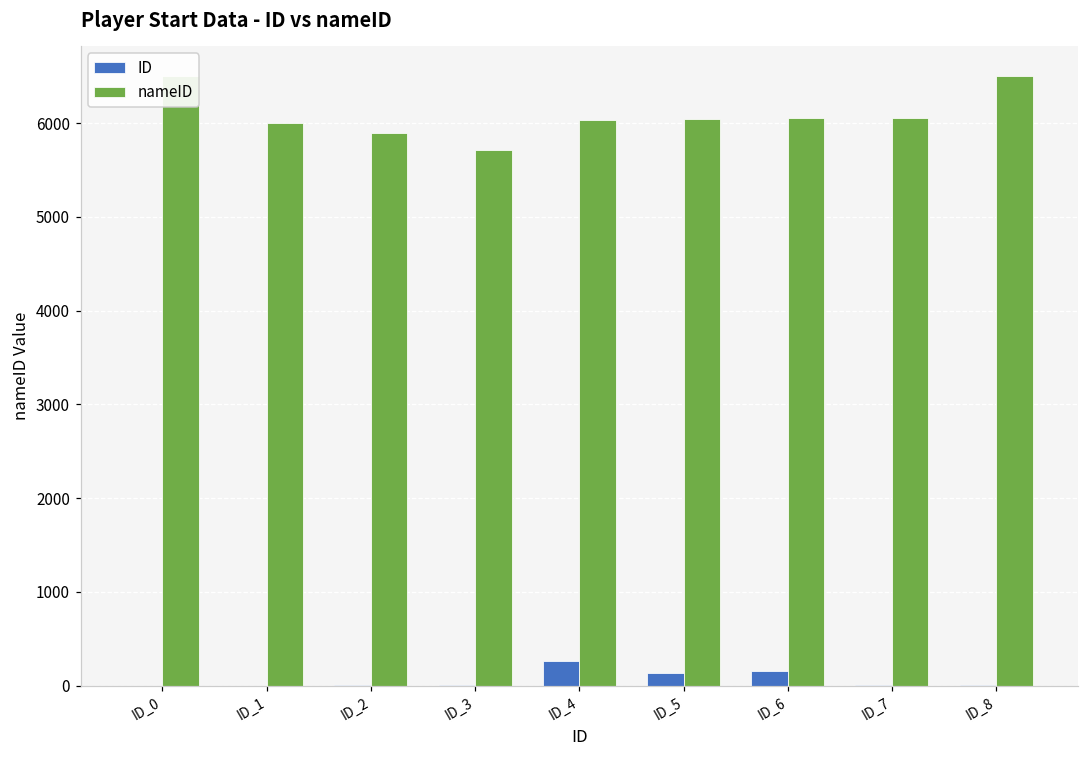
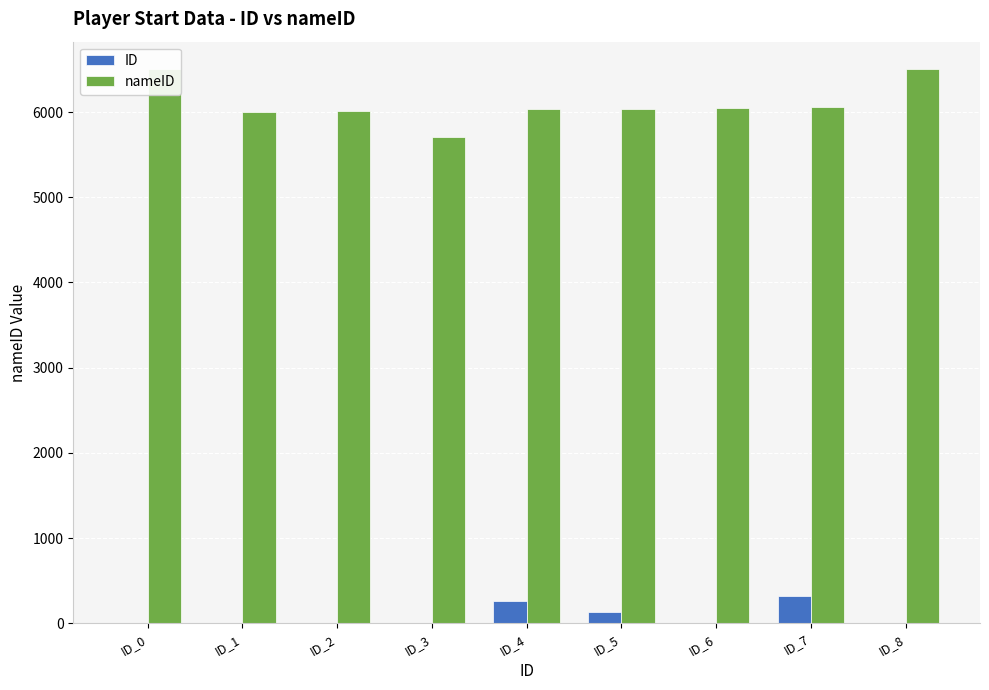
nameID, ID_2: 5900 -> 6000
ID, ID_6: 200 -> 0
ID, ID_7: 0 -> 300
